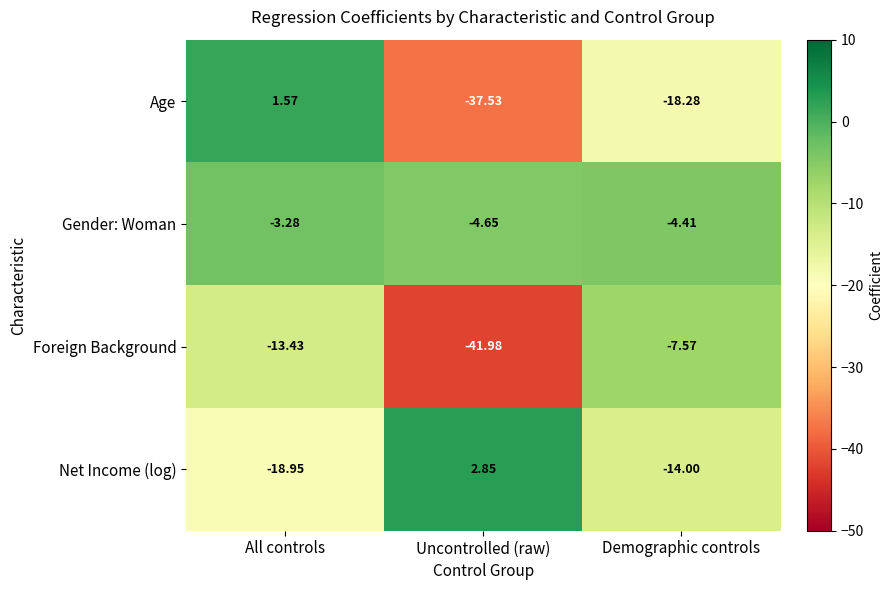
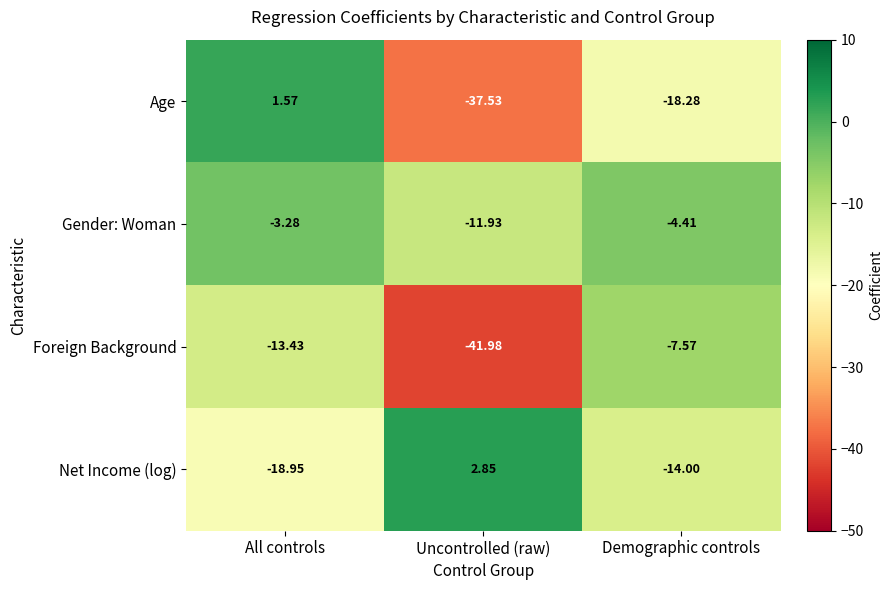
Gender: Woman, Uncontrolled (raw): -4.65 -> -11.93
